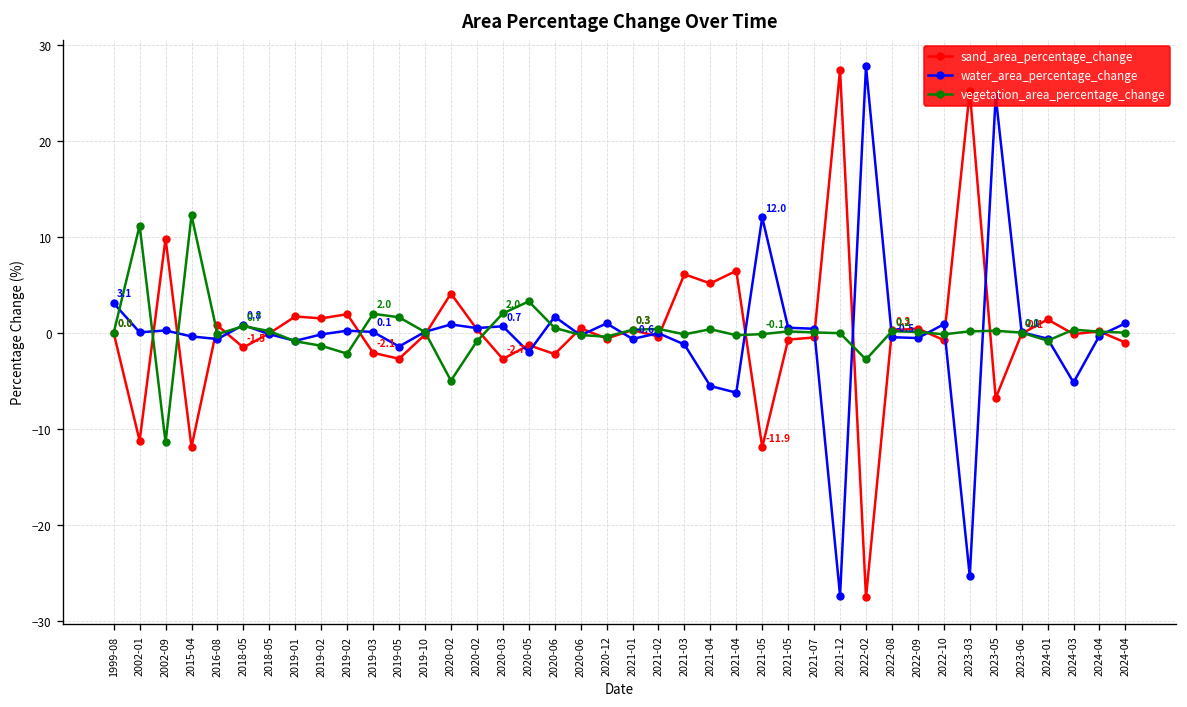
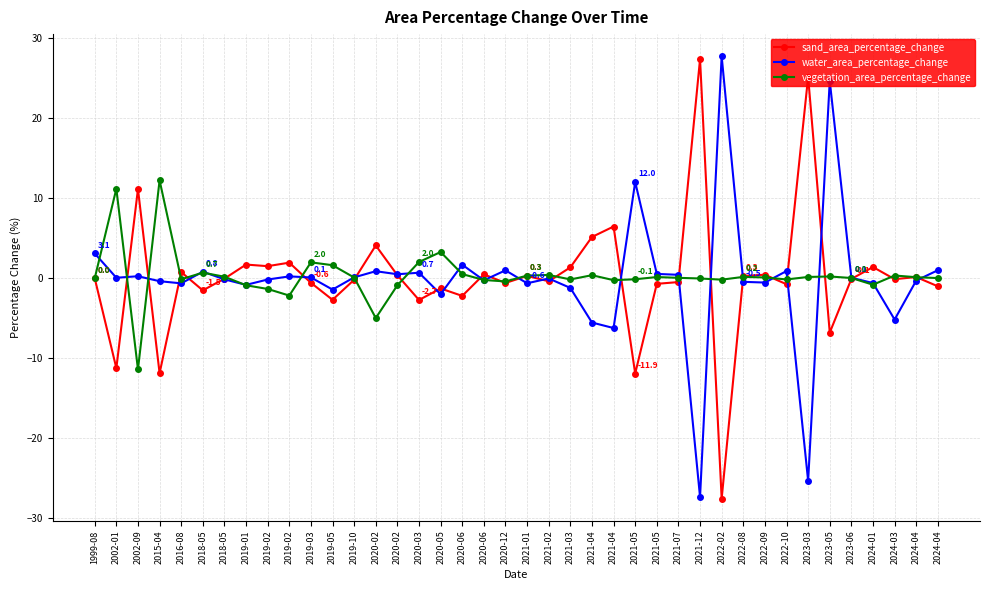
sand_area_percentage_change, 2002-09: 10 -> 11
sand_area_percentage_change, 2019-03: -2.1 -> -0.6
sand_area_percentage_change, 2021-03: 6 -> 1
vegetation_area_percentage_change, 2022-02: -3 -> 0
